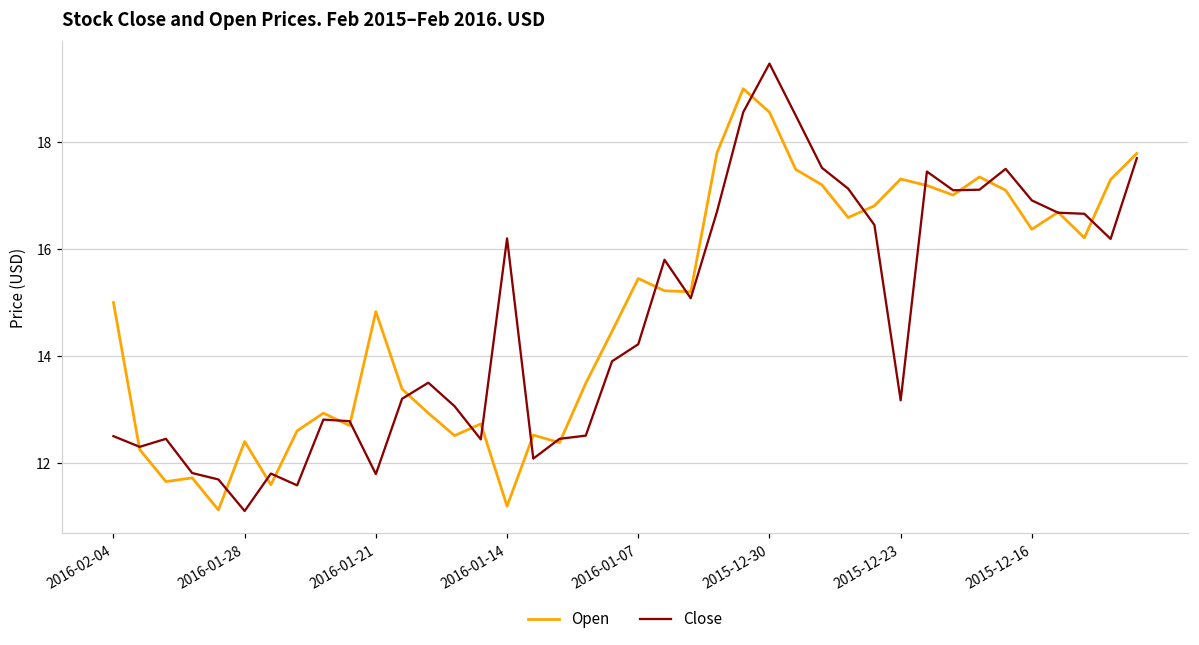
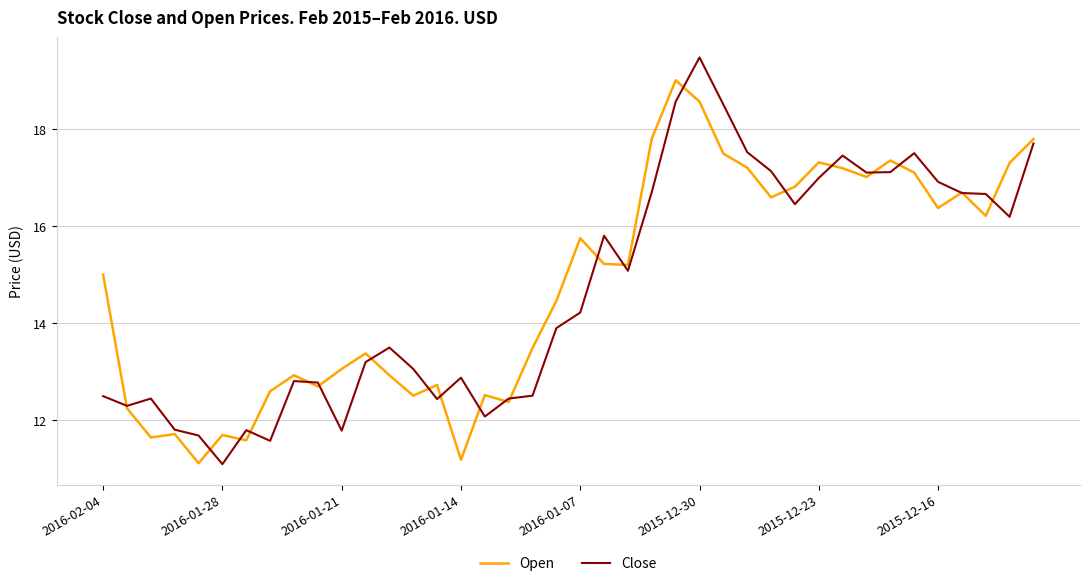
Open, 2016-01-28: 12.4 -> 11.7
Open, 2016-01-21: 14.8 -> 13.1
Close, 2016-01-14: 16.2 -> 12.9
Open, 2016-01-07: 15.5 -> 15.8
Close, 2015-12-23: 13.2 -> 17.0
